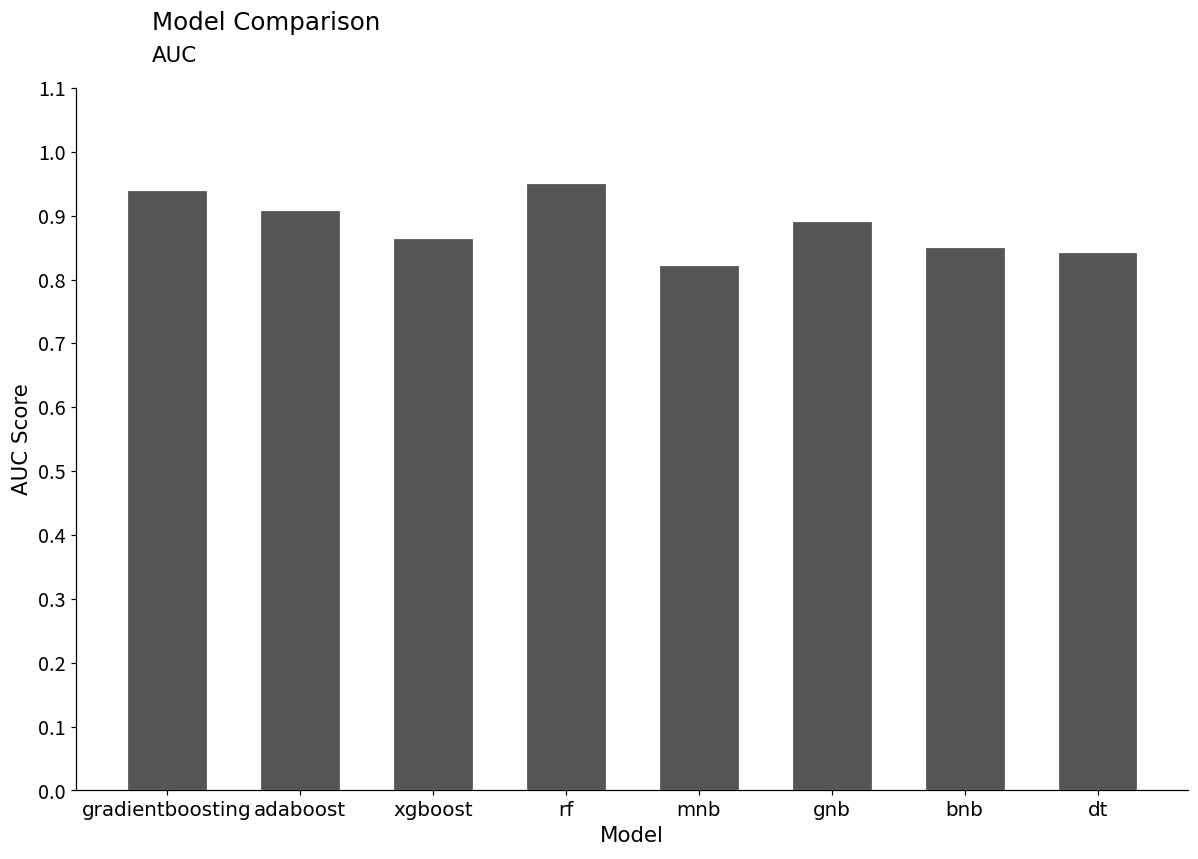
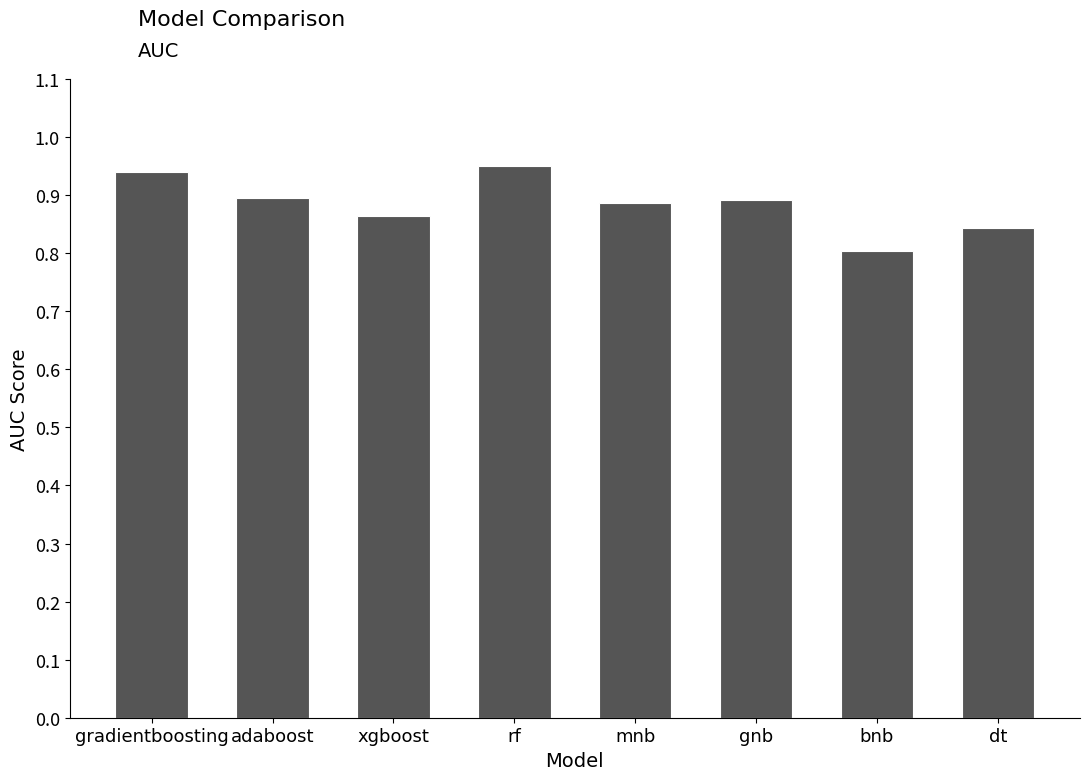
adaboost: 0.91 -> 0.90
mnb: 0.82 -> 0.89
bnb: 0.85 -> 0.80
